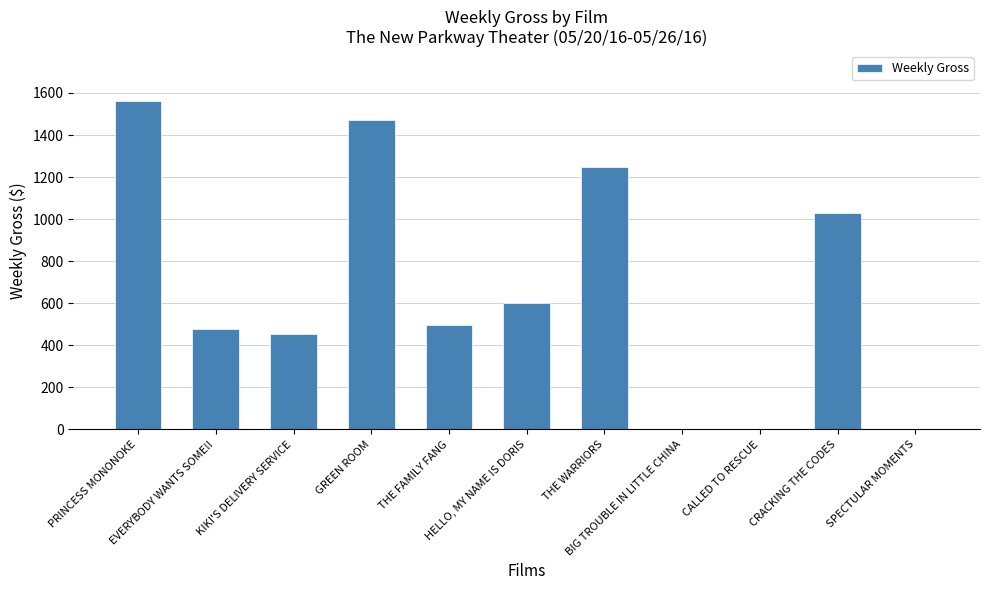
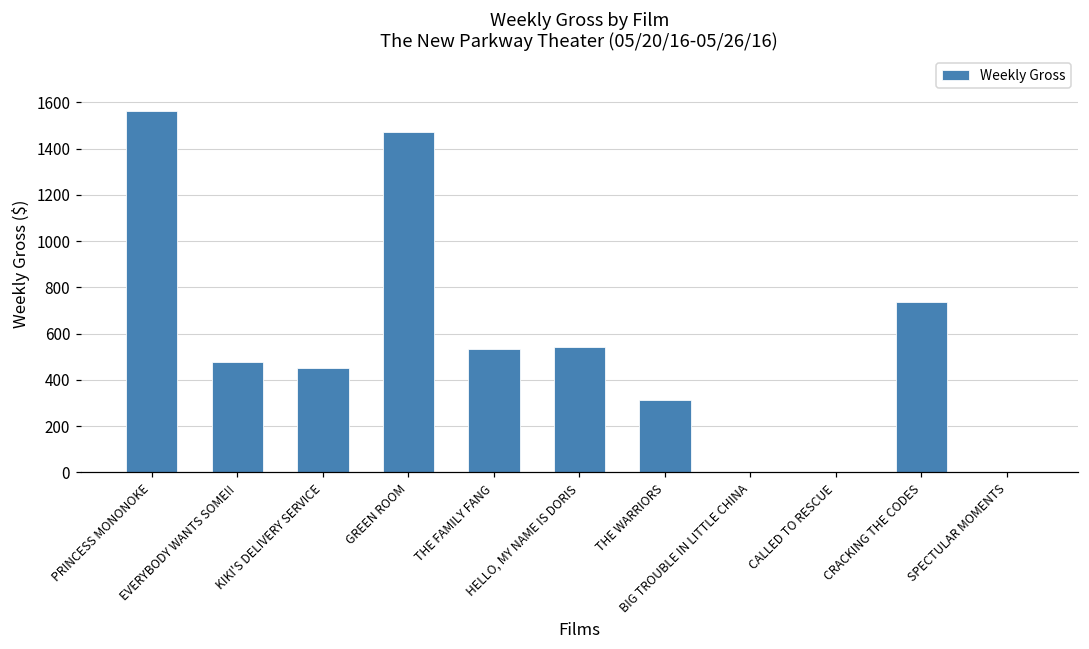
THE FAMILY FANG: 500 -> 540
HELLO, MY NAME IS DORIS: 600 -> 540
THE WARRIORS: 1250 -> 310
CRACKING THE CODES: 1030 -> 740
